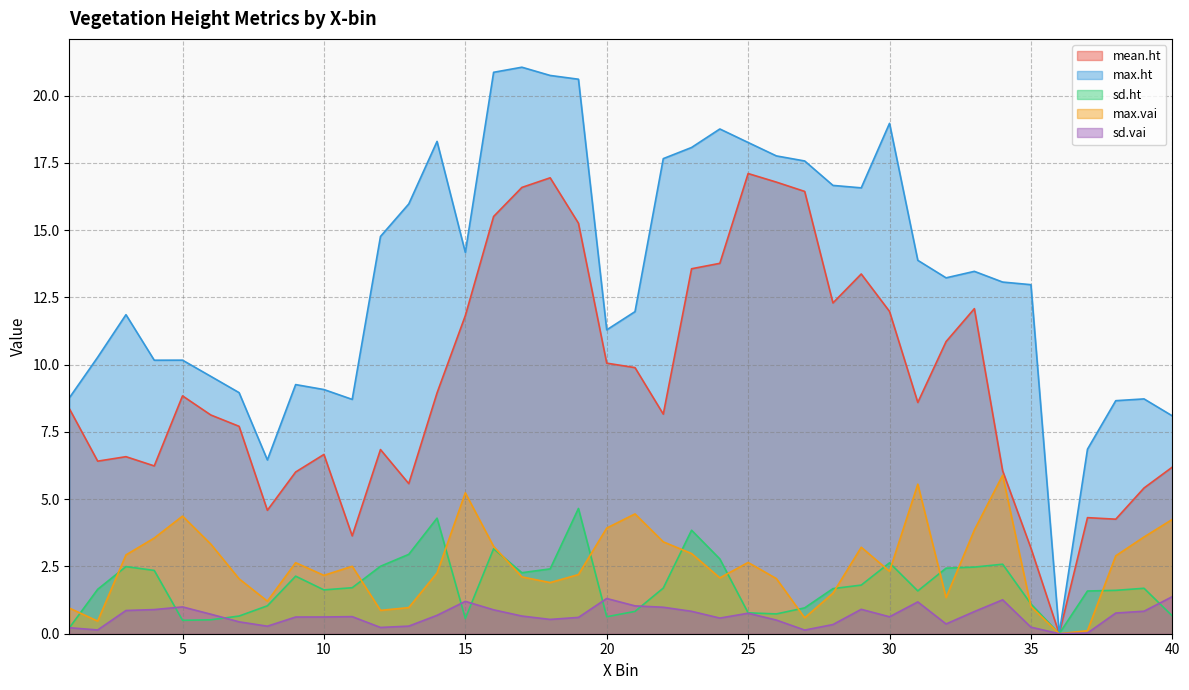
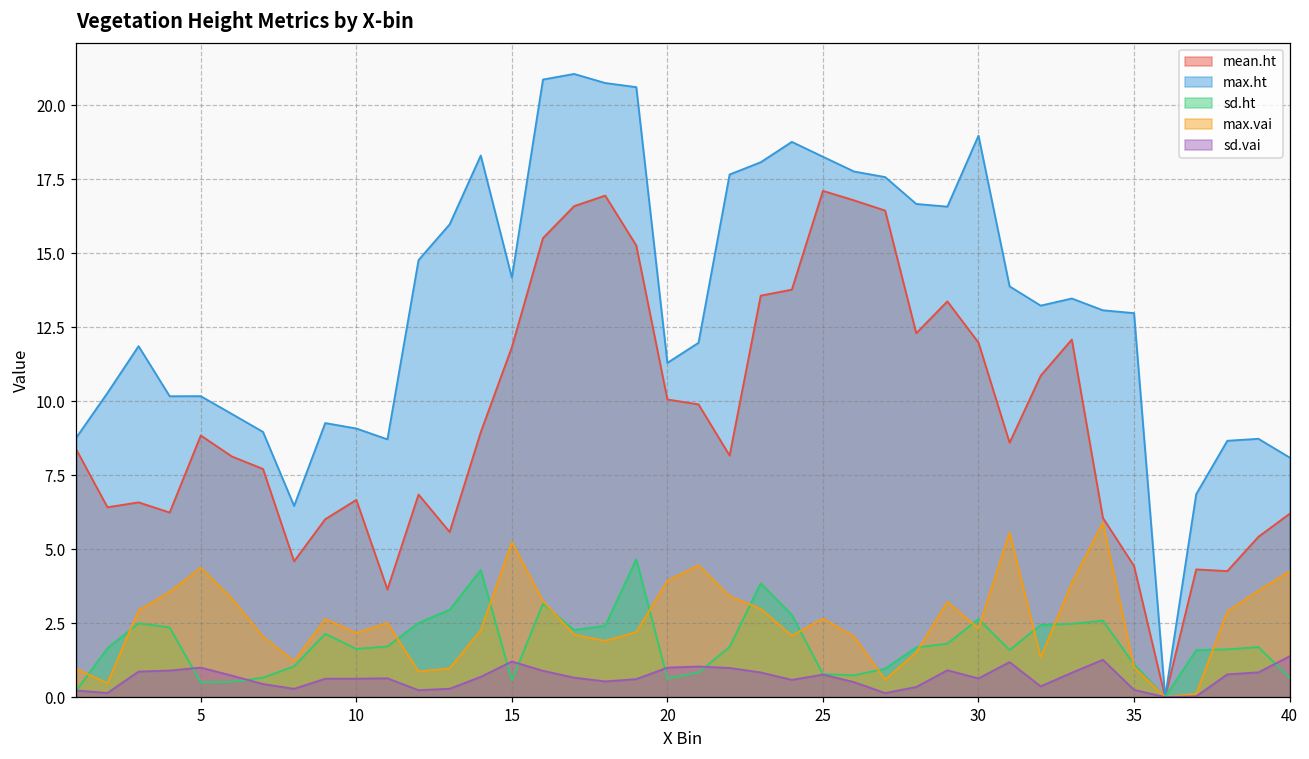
sd.vai, 20: 1.3 -> 1.0
mean.ht, 35: 3.2 -> 4.4
